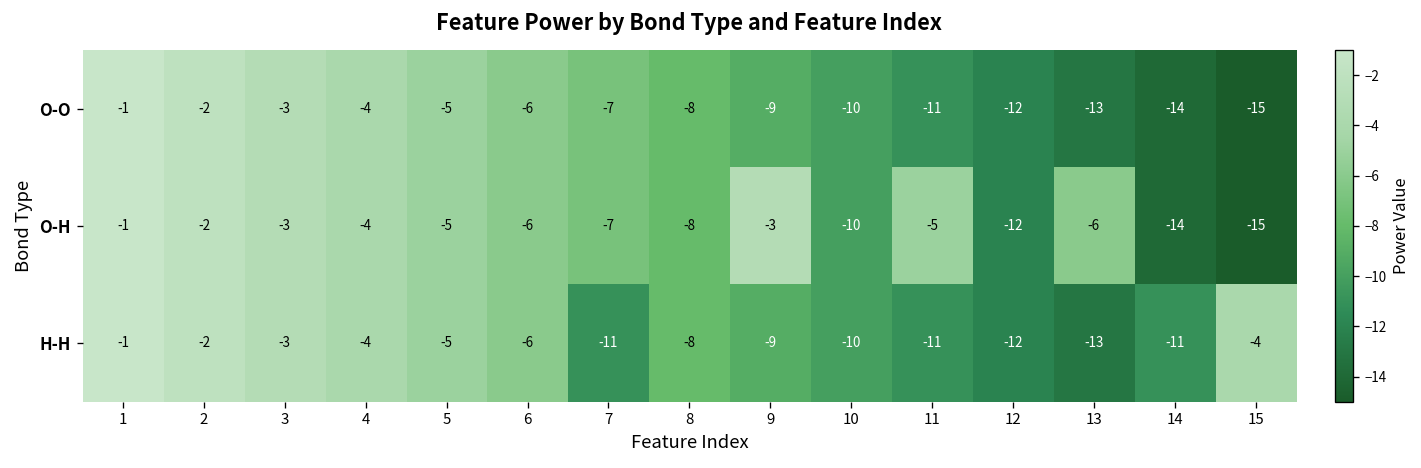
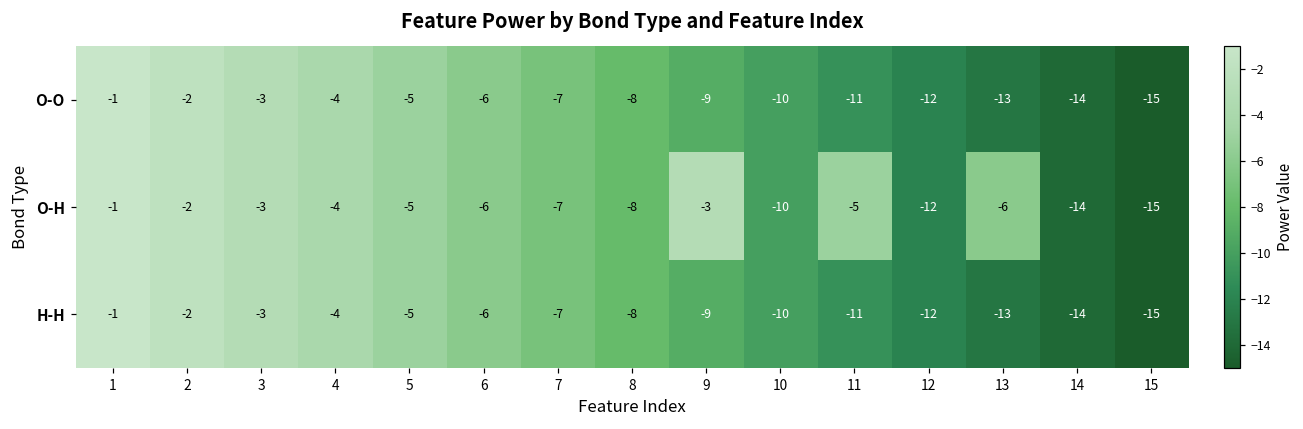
H-H, 7: -11 -> -7
H-H, 14: -11 -> -14
H-H, 15: -4 -> -15
